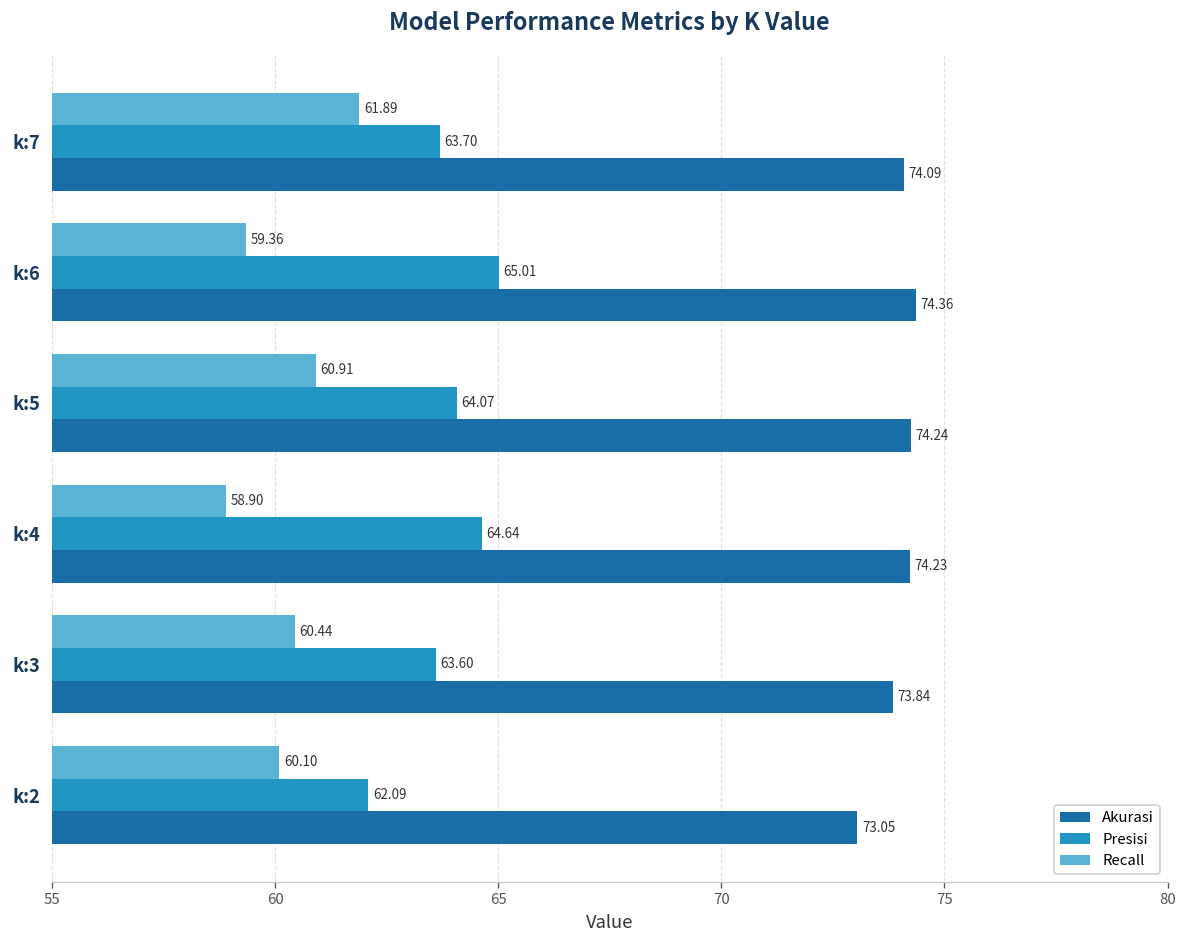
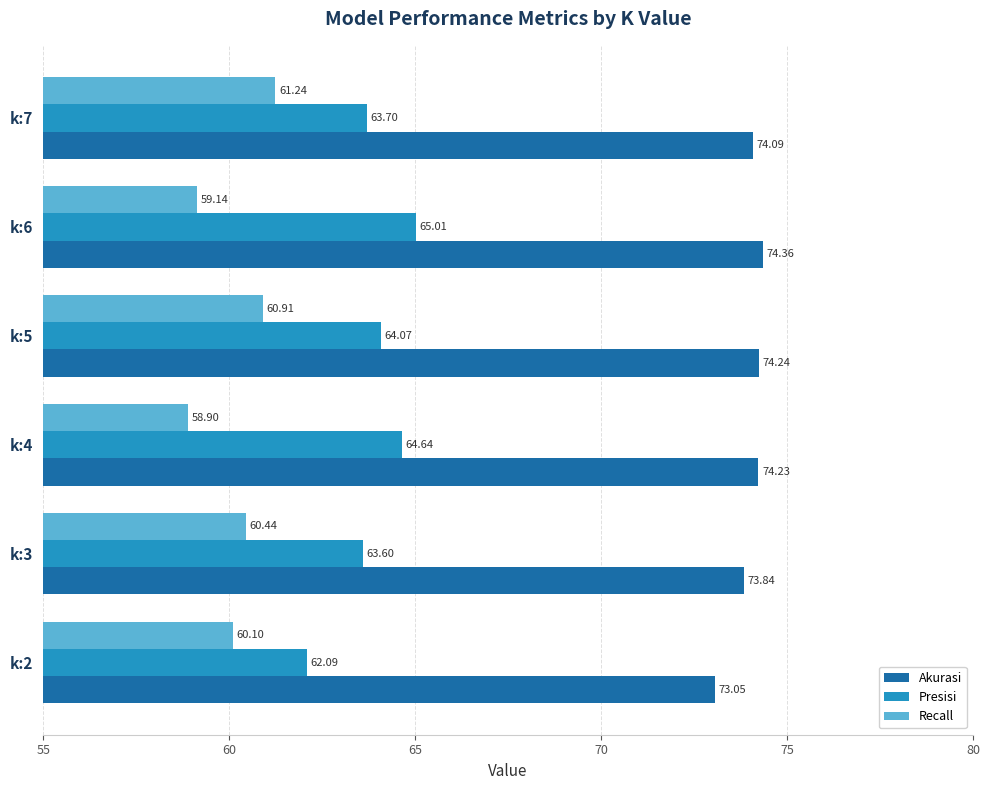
Recall, k:7: 61.89 -> 61.24
Recall, k:6: 59.36 -> 59.14
